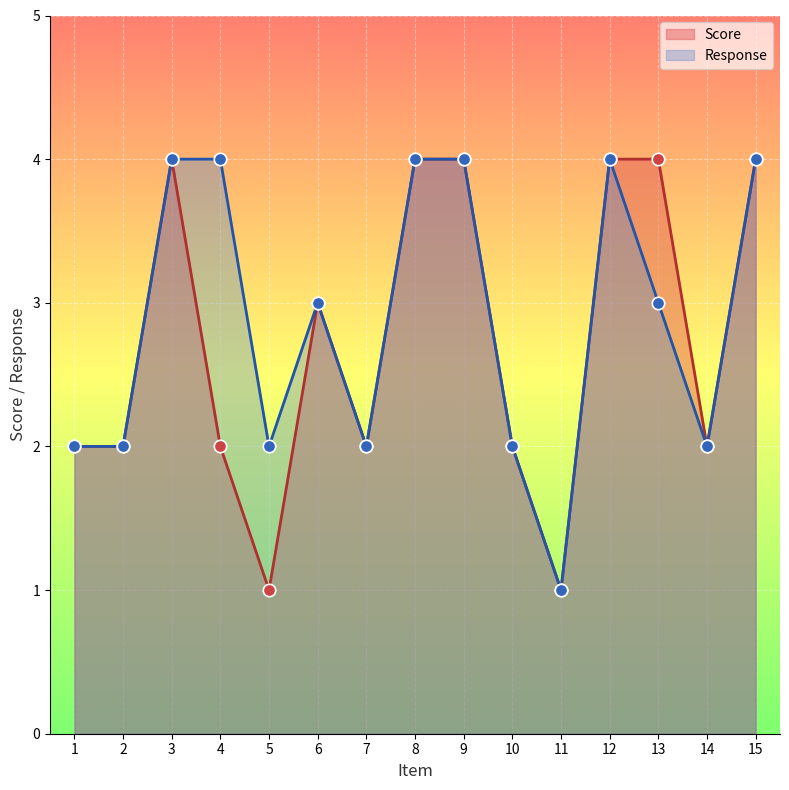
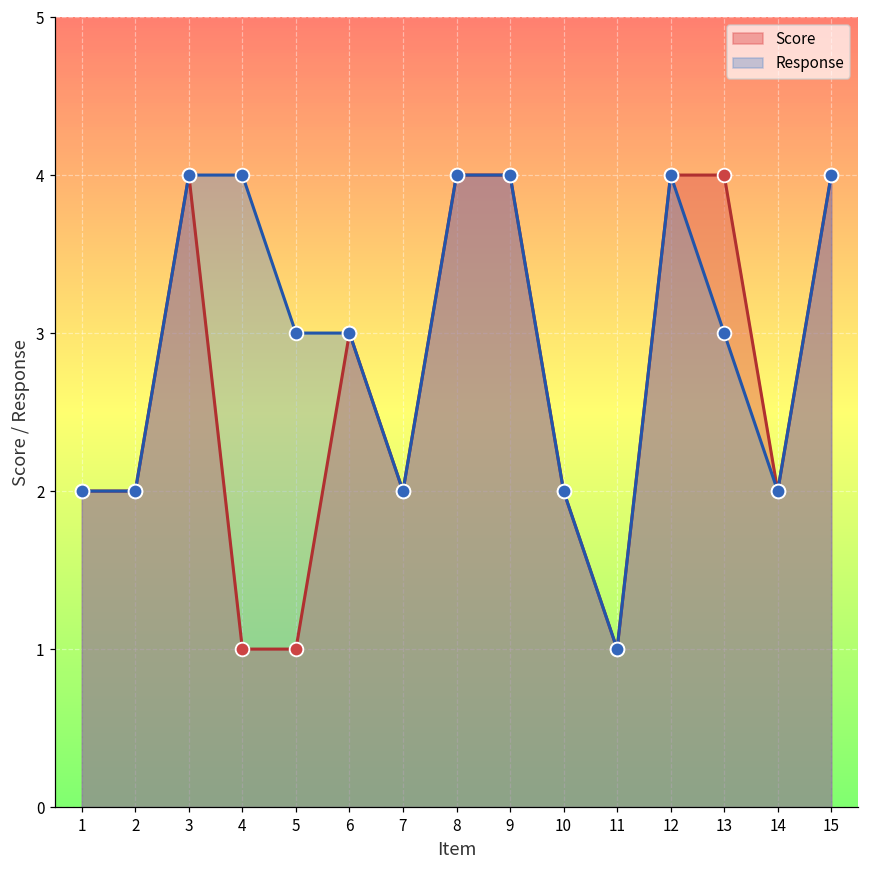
Score, 4: 2 -> 1
Response, 5: 2 -> 3
